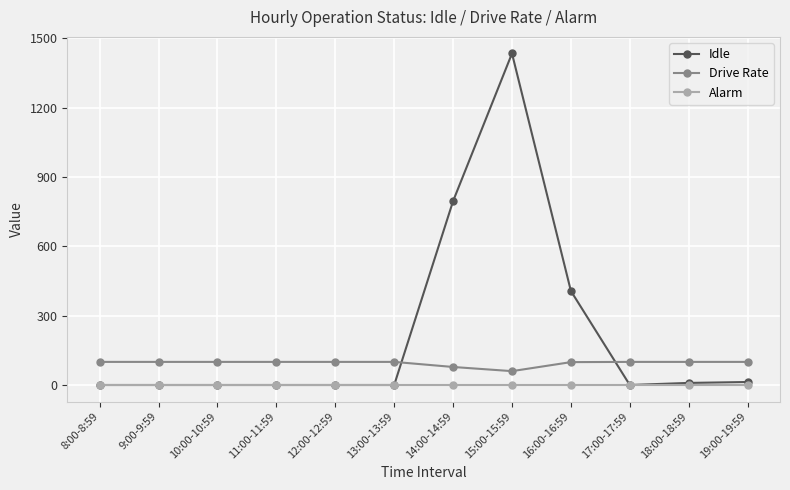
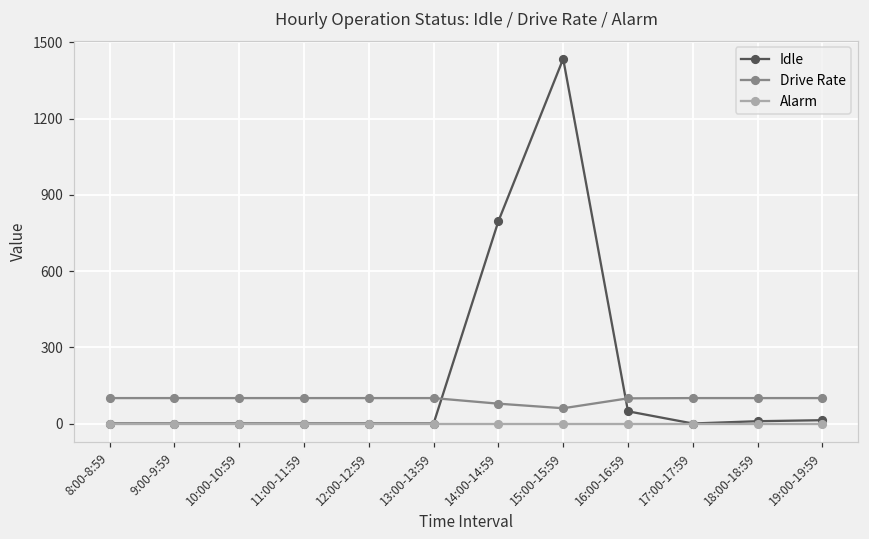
Idle, 16:00-16:59: 410 -> 50
